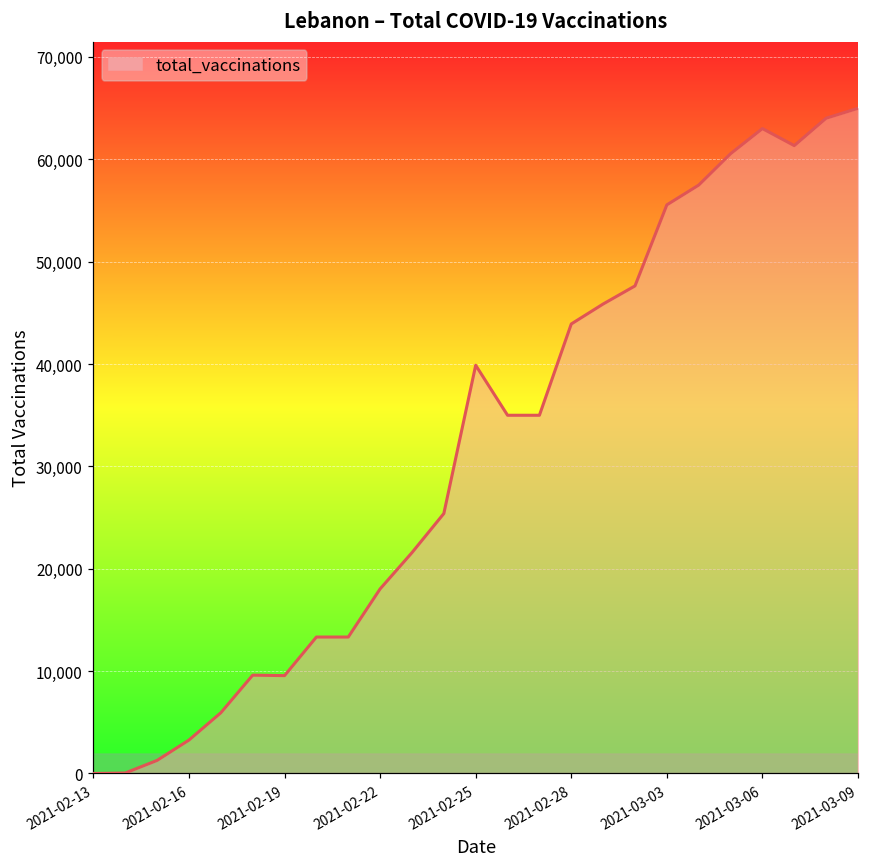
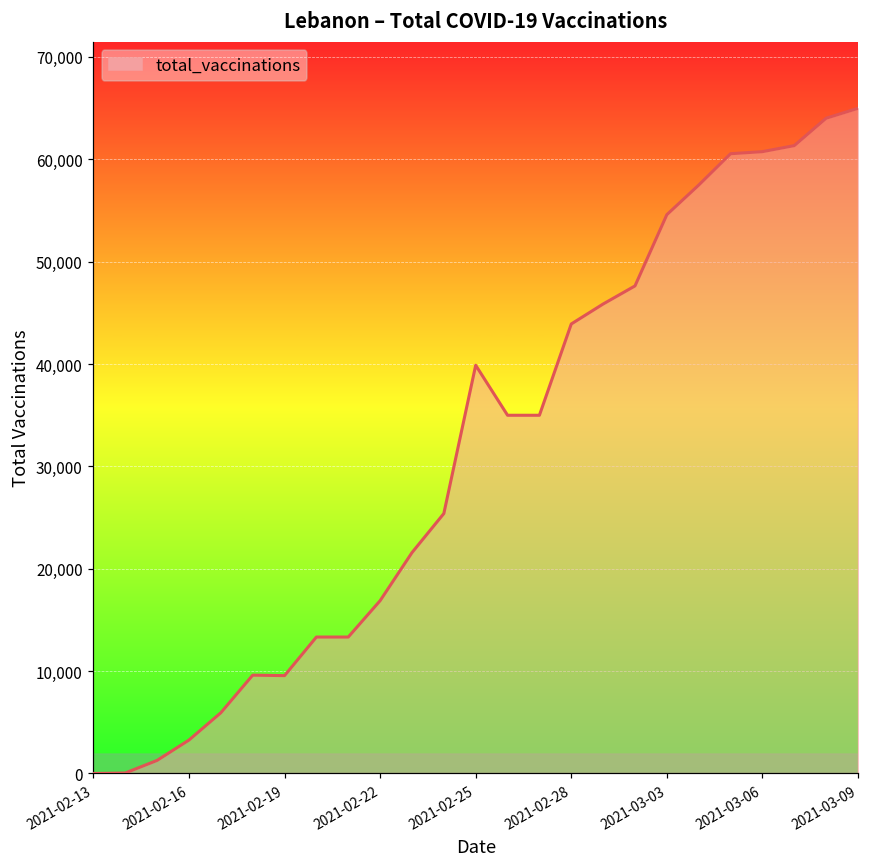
2021-02-22: 18,000 -> 17,000
2021-03-03: 56,000 -> 55,000
2021-03-06: 63,000 -> 61,000
